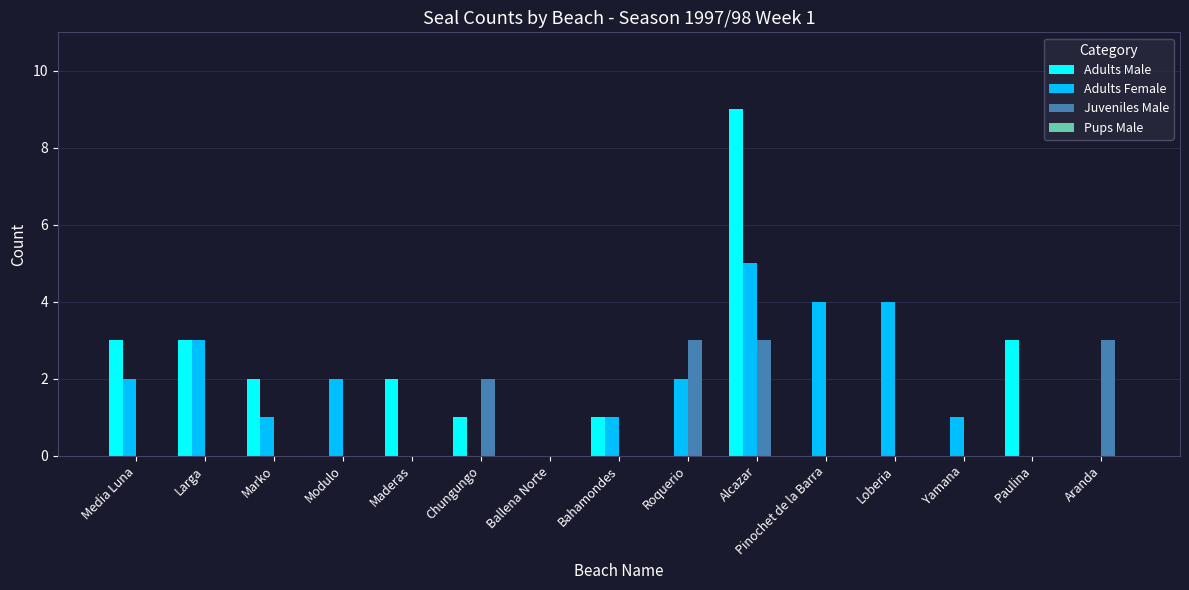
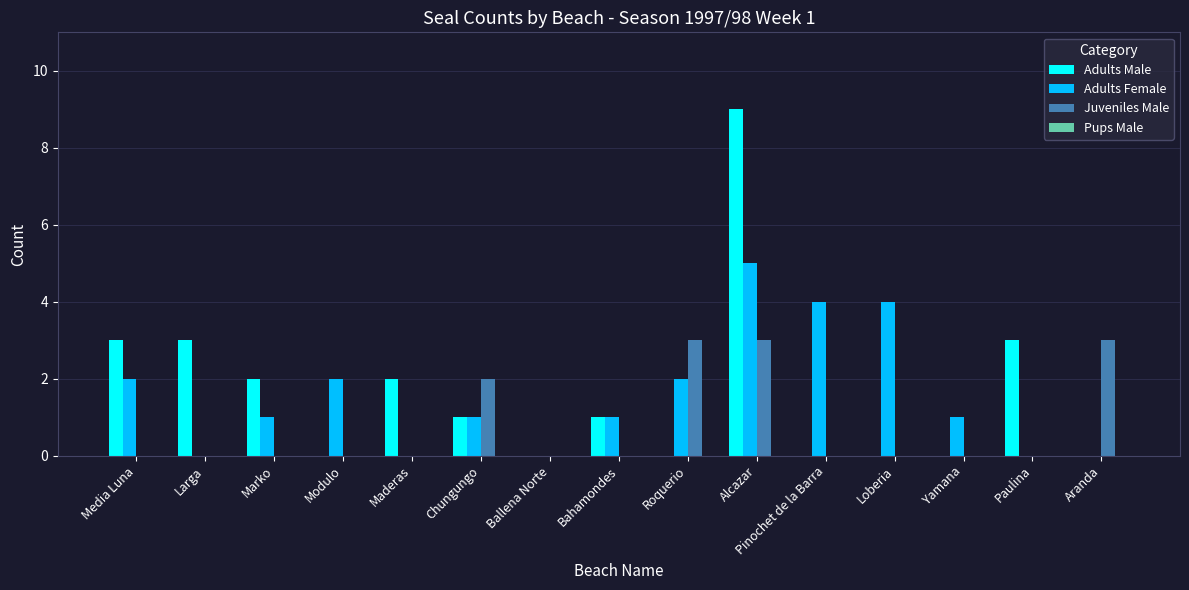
Adults Female, Larga: 3 -> 0
Adults Female, Chungungo: 0 -> 1
